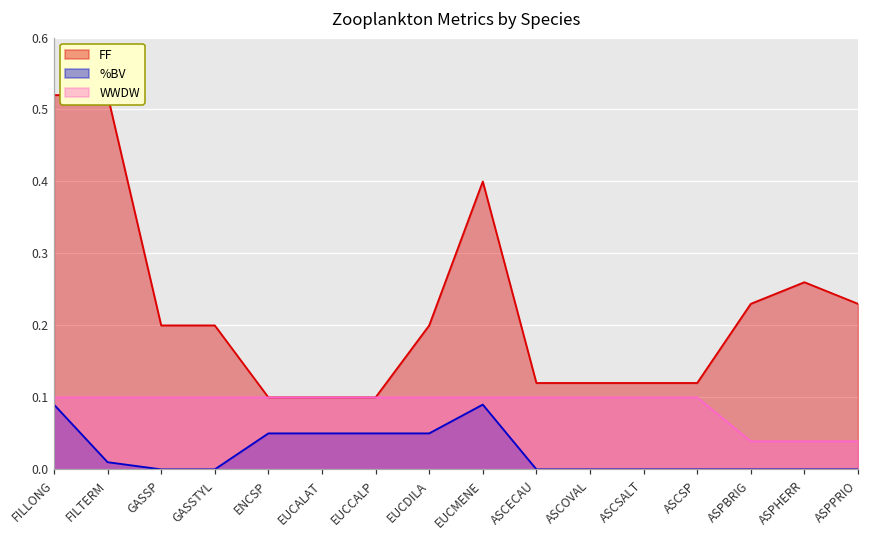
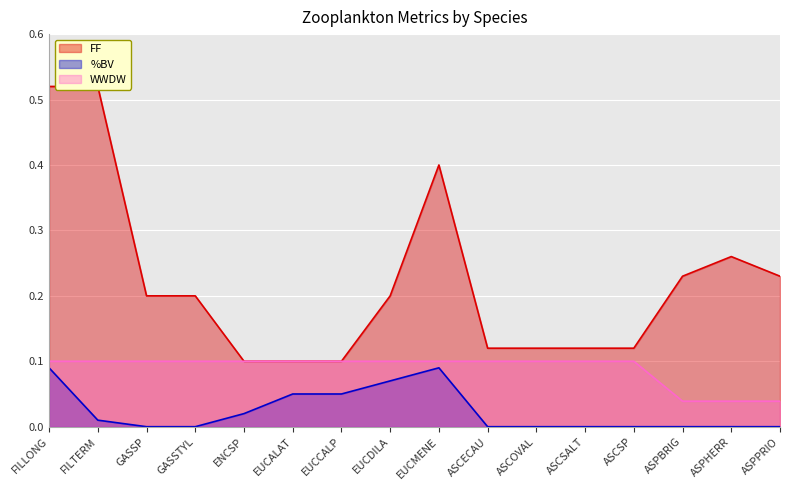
%BV, ENCSP: 0.05 -> 0.02
%BV, EUCDILA: 0.05 -> 0.07
